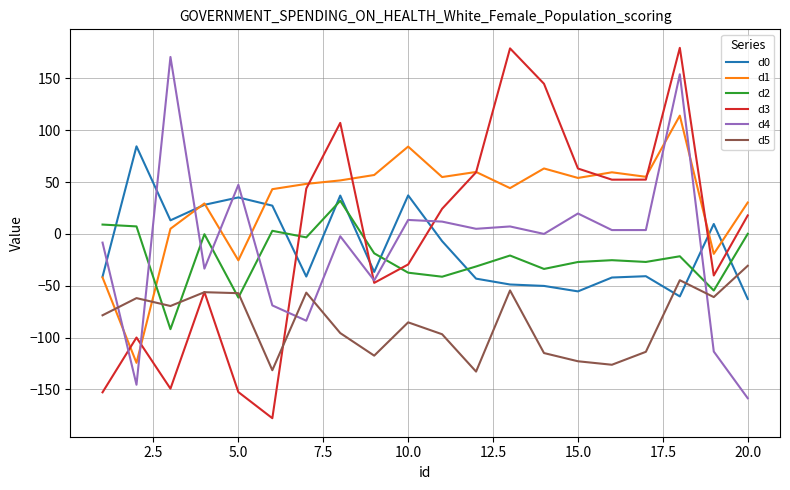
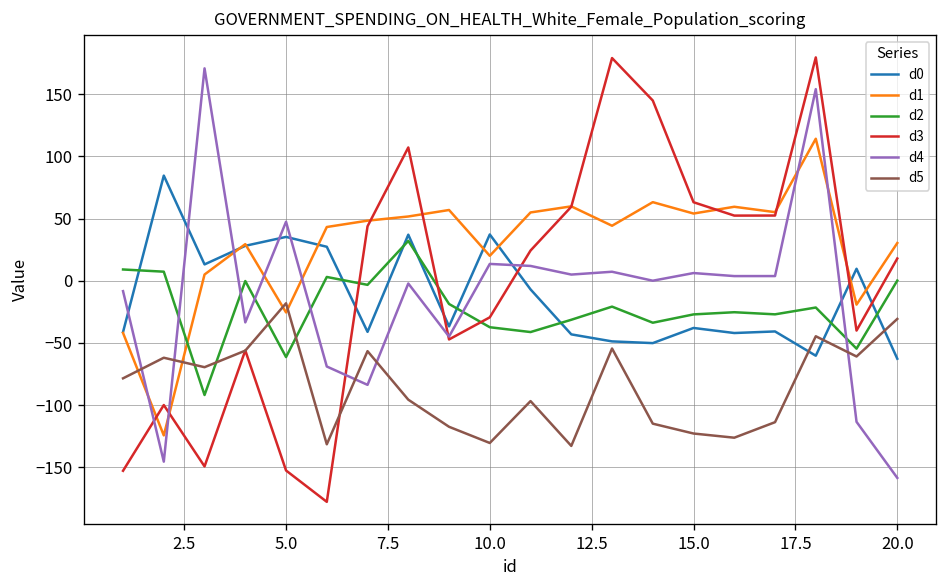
d5, 5.0: -57 -> -18
d1, 10.0: 84 -> 20
d5, 10.0: -85 -> -130
d0, 15.0: -55 -> -38
d4, 15.0: 20 -> 6
